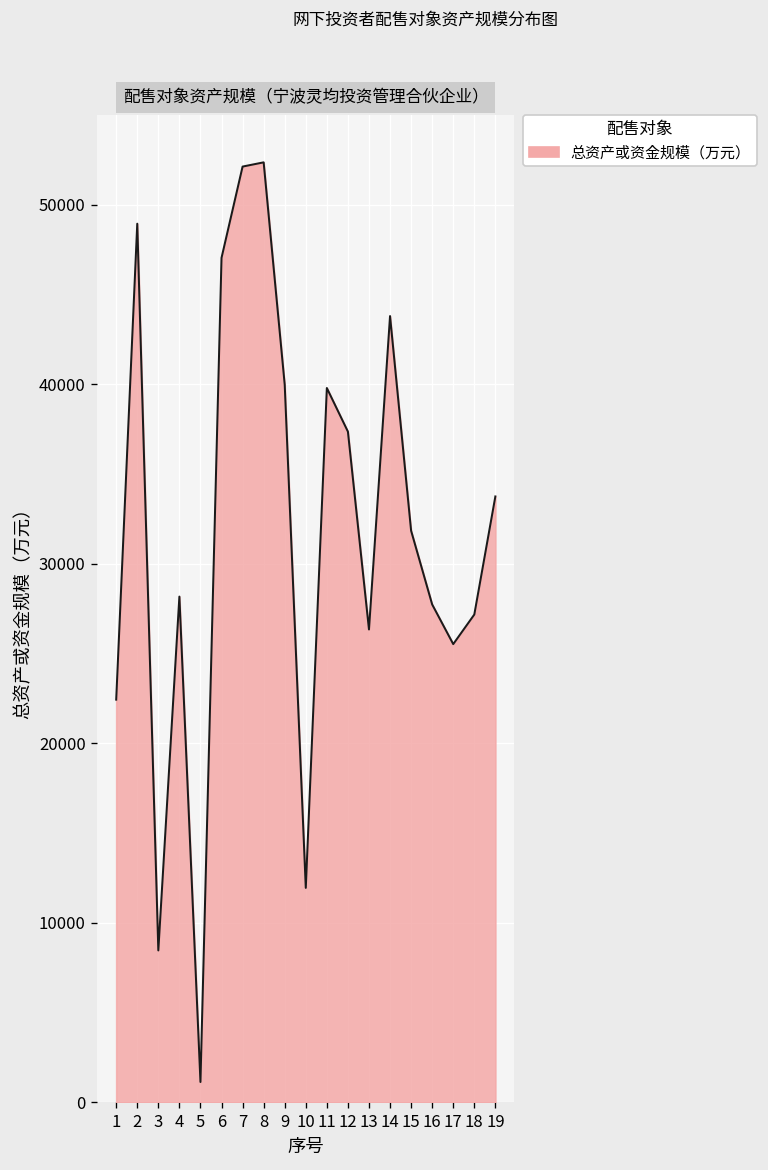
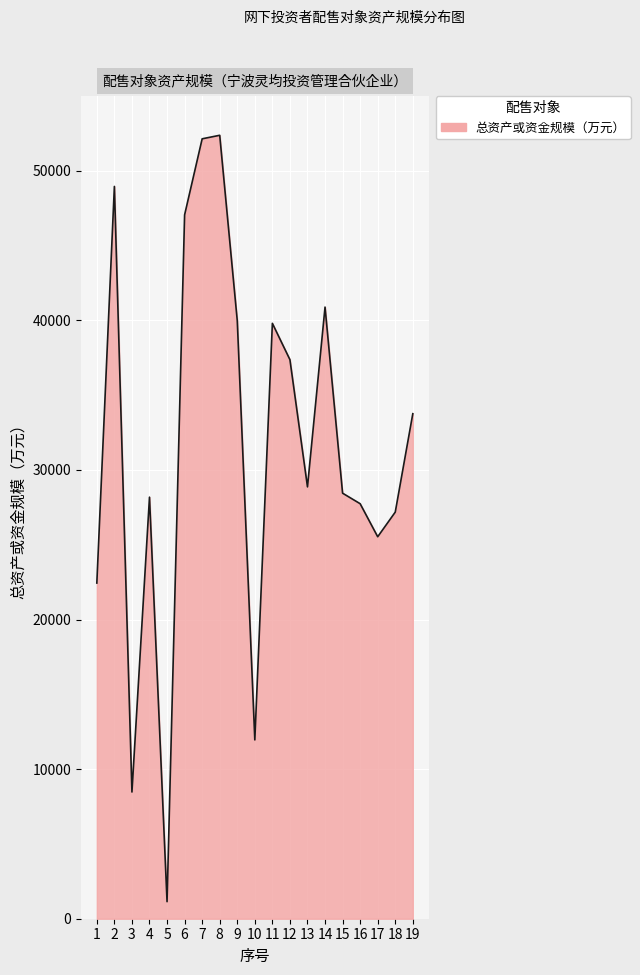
13: 26400 -> 28900
14: 43800 -> 40900
15: 31900 -> 28400
